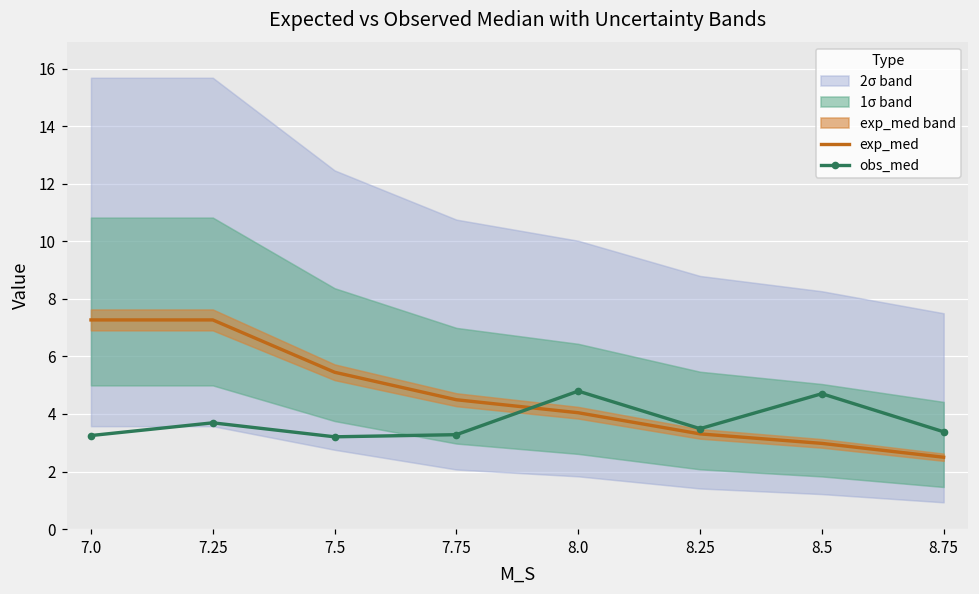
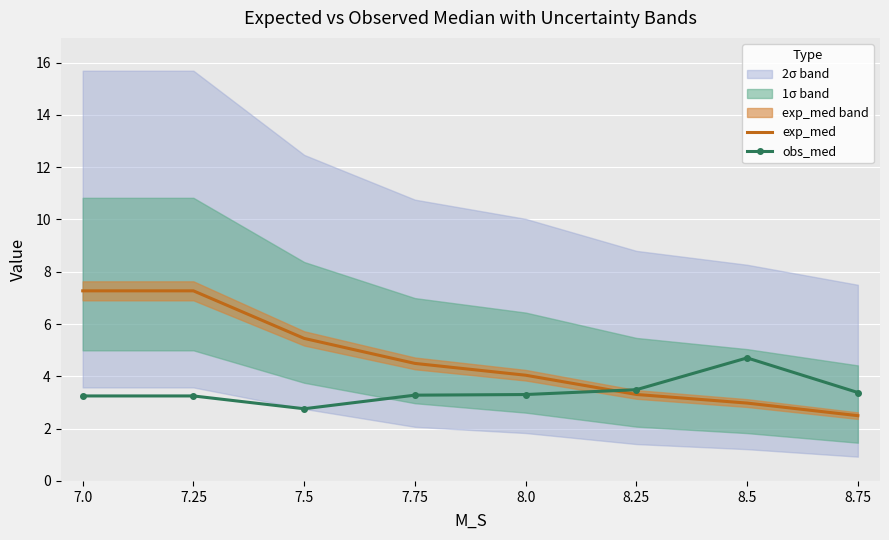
obs_med, 7.25: 3.7 -> 3.3
obs_med, 7.5: 3.2 -> 2.8
obs_med, 8.0: 4.8 -> 3.3
